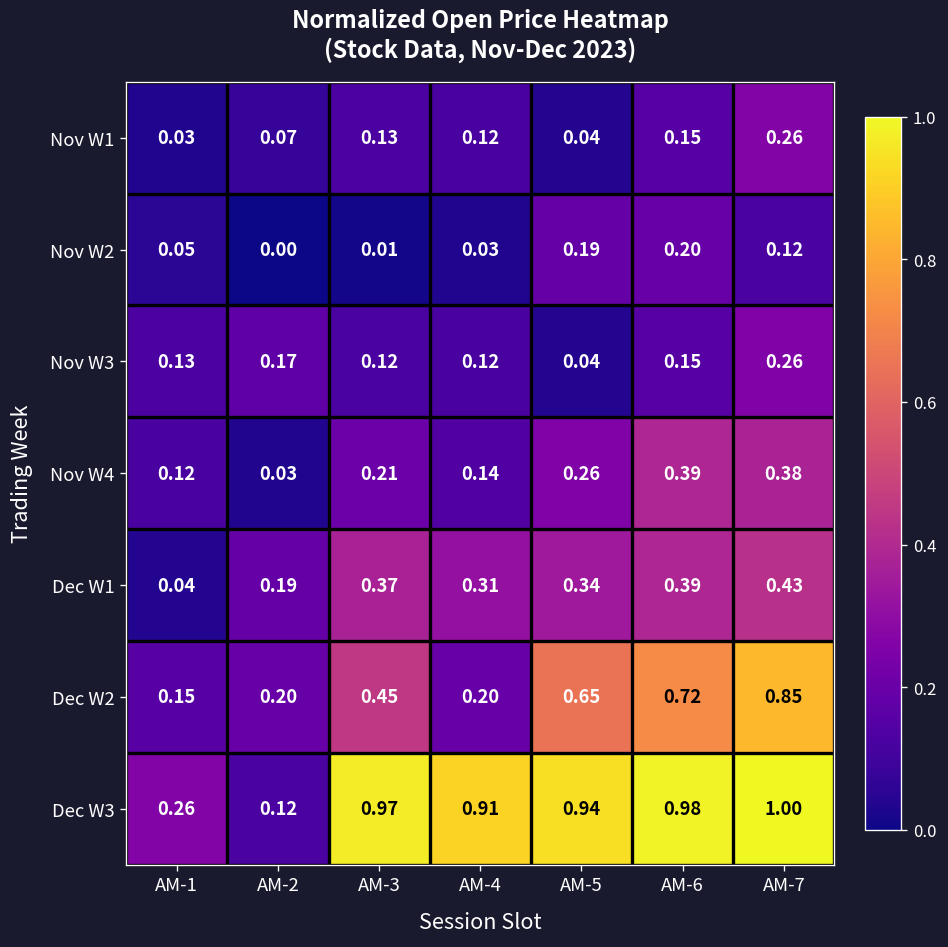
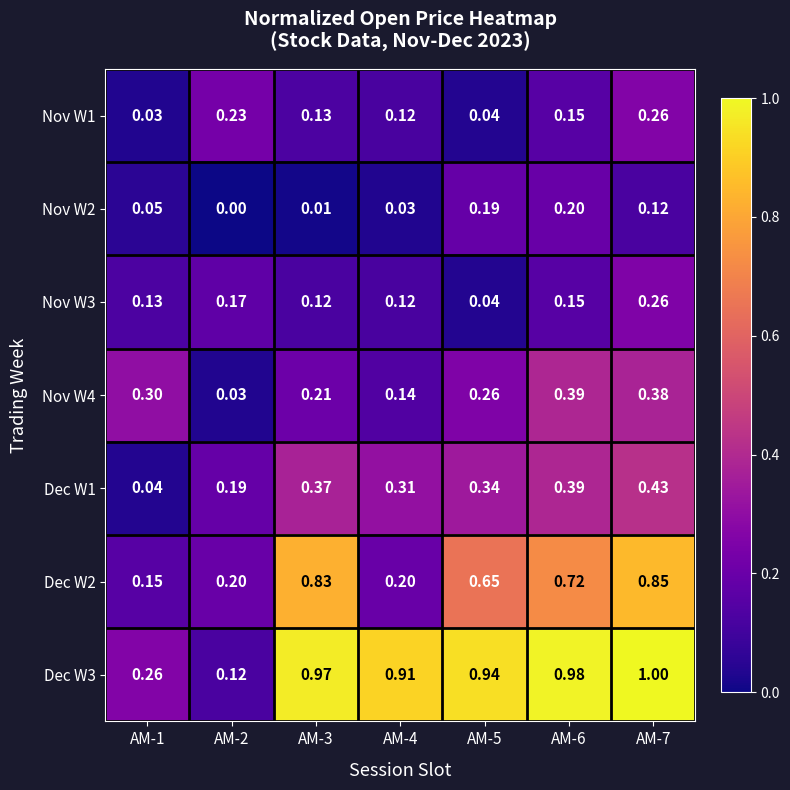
Nov W1, AM-2: 0.07 -> 0.23
Nov W4, AM-1: 0.12 -> 0.30
Dec W2, AM-3: 0.45 -> 0.83
